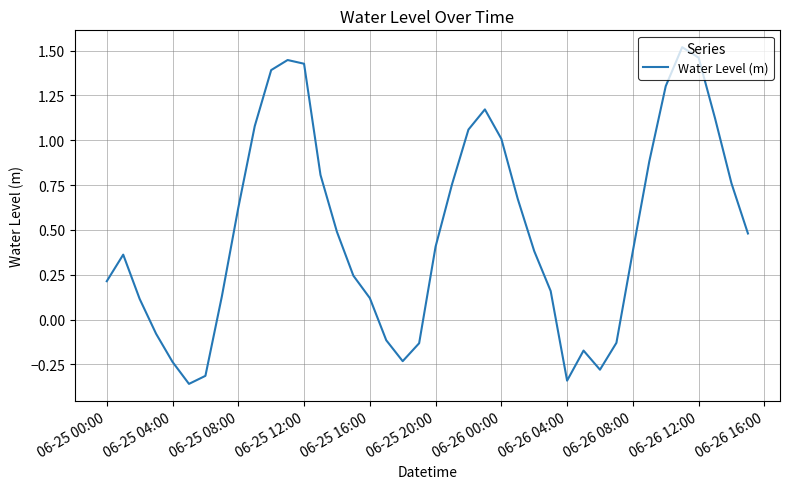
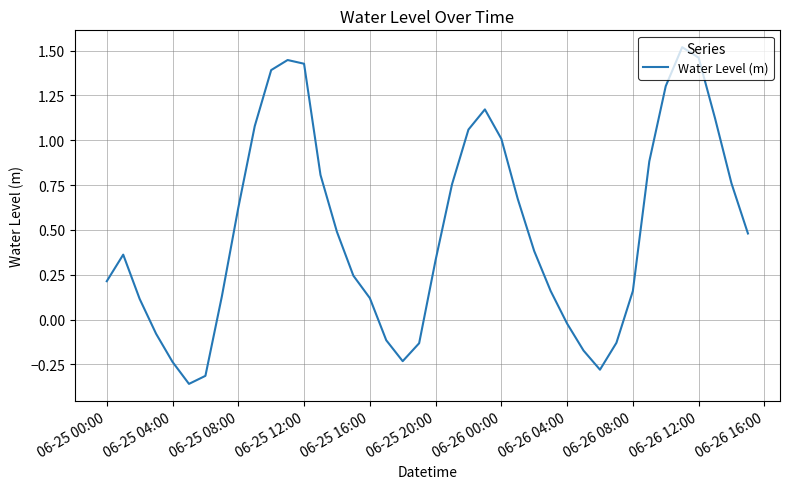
06-25 20:00: 0.41 -> 0.33
06-26 04:00: -0.34 -> -0.02
06-26 08:00: 0.38 -> 0.16
